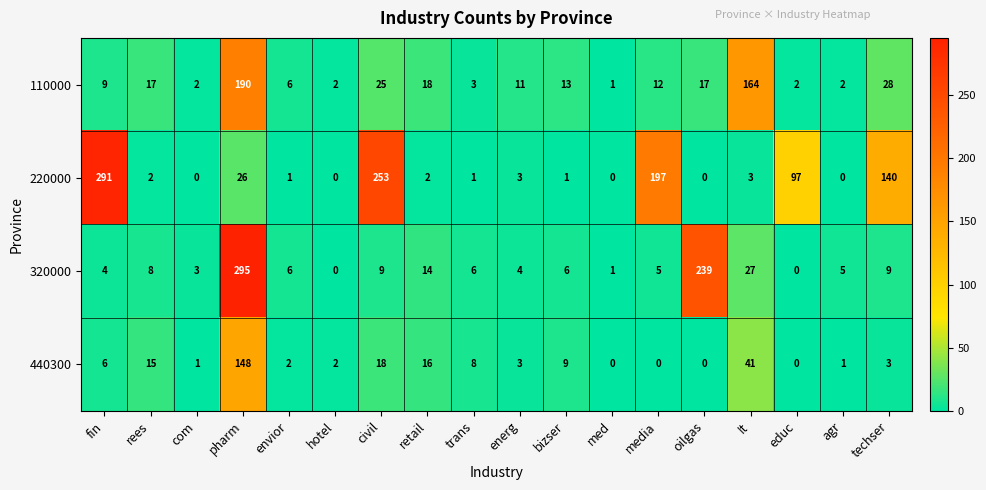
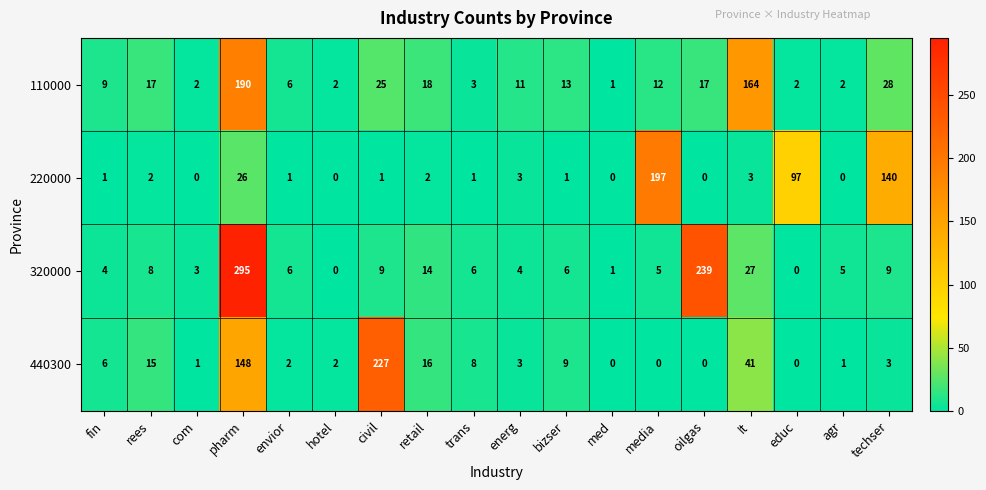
220000, fin: 291 -> 1
220000, civil: 253 -> 1
440300, civil: 18 -> 227
